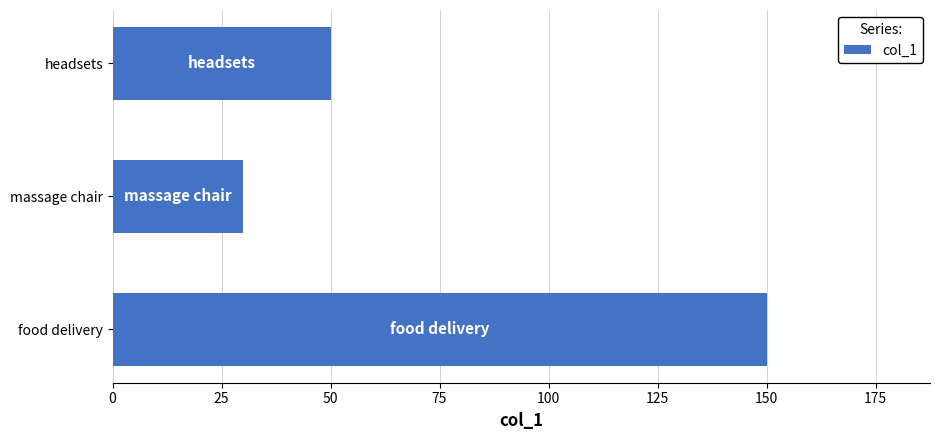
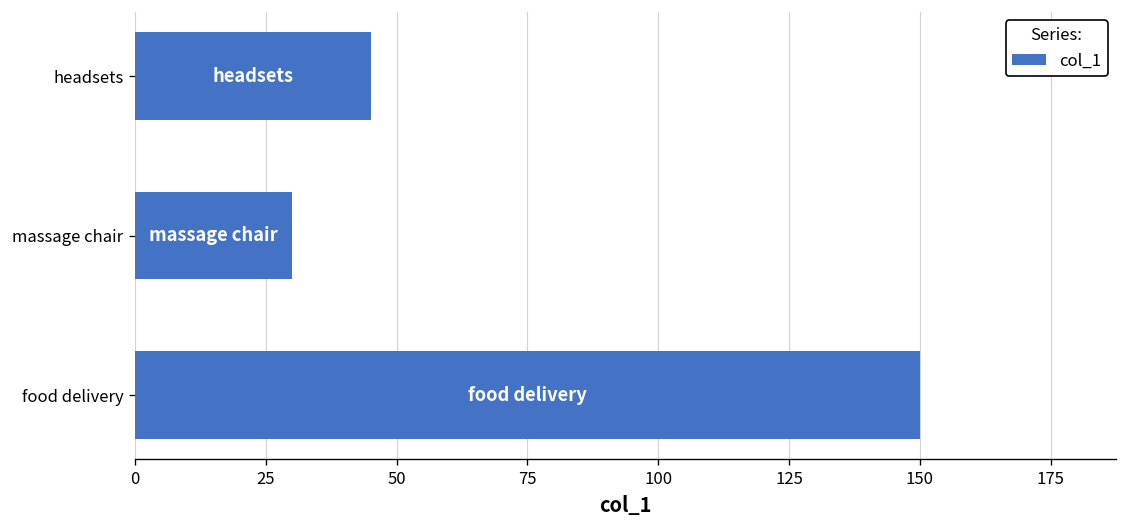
headsets: 50 -> 45
